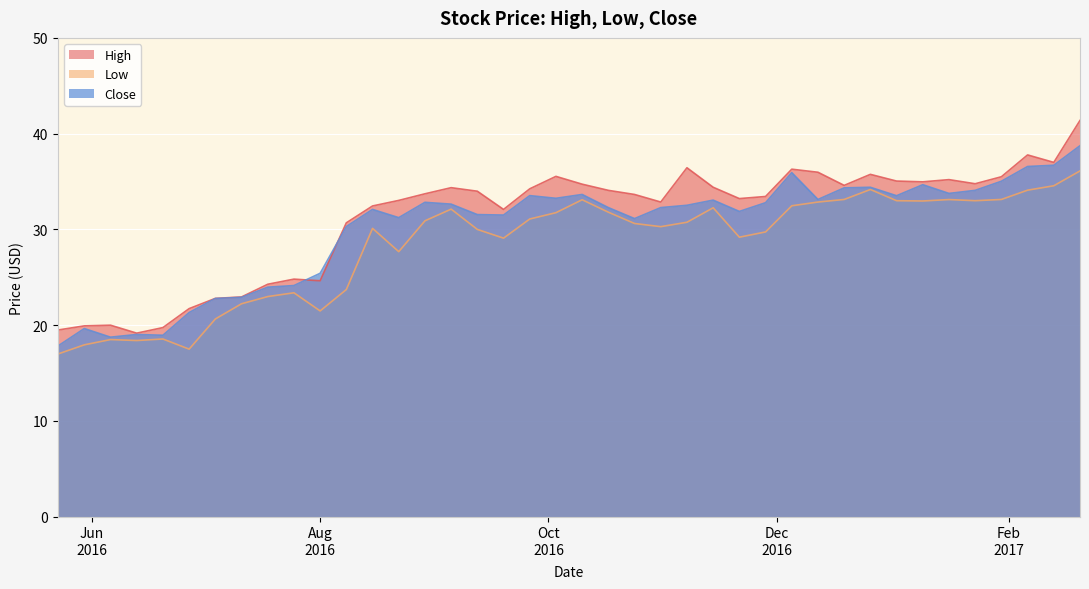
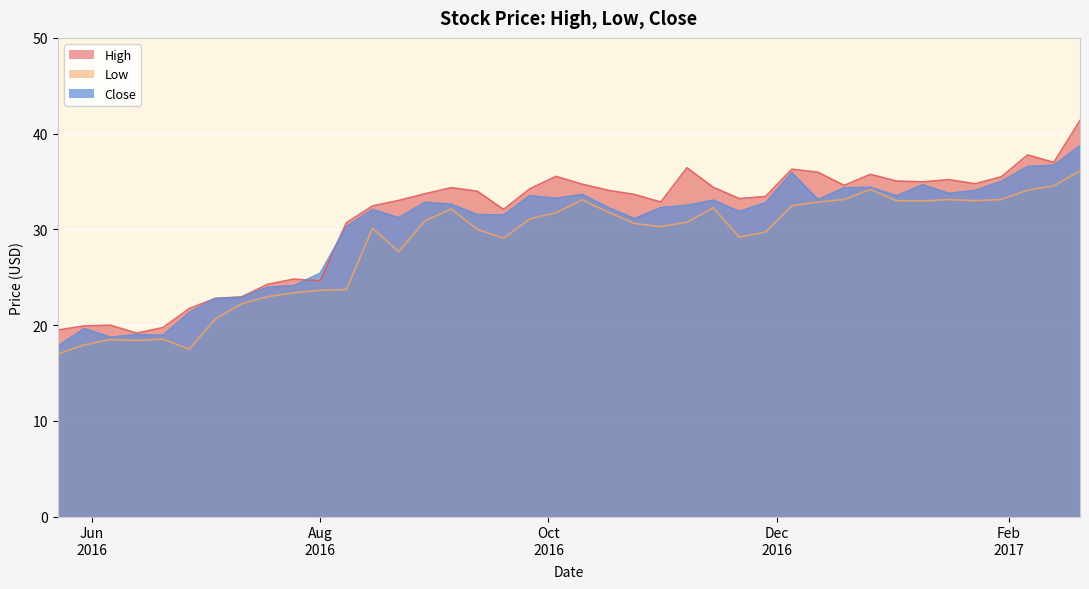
Low, Aug 2016: 21 -> 24
